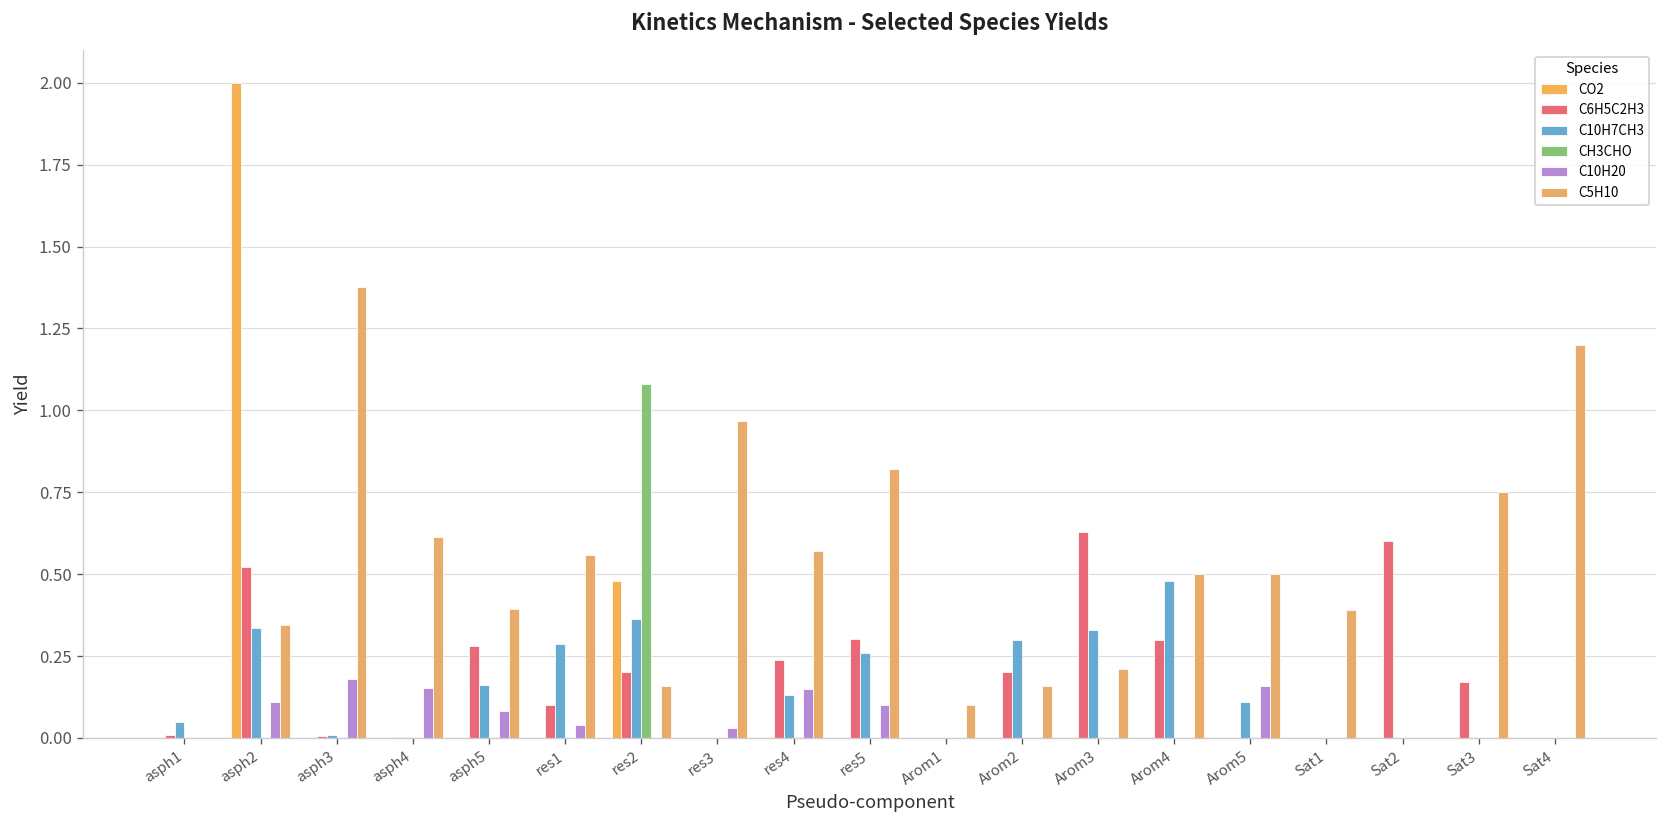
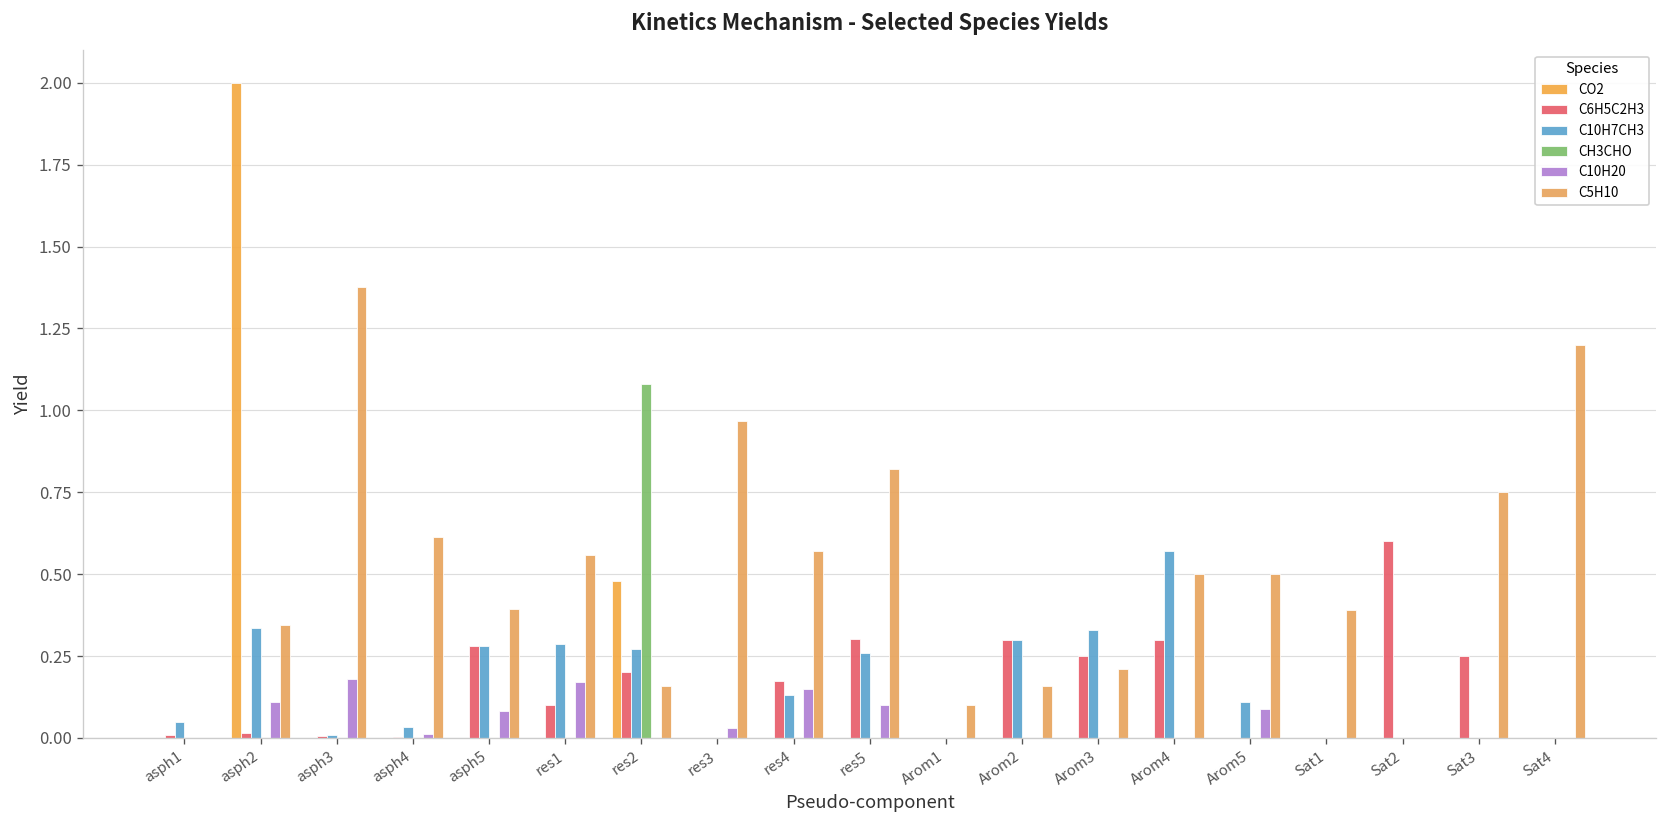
C6H5C2H3, asph2: 0.52 -> 0.02
C10H7CH3, asph4: 0.00 -> 0.04
C10H20, asph4: 0.15 -> 0.01
C10H7CH3, asph5: 0.16 -> 0.28
C10H20, res1: 0.04 -> 0.17
C10H7CH3, res2: 0.36 -> 0.27
C6H5C2H3, res4: 0.24 -> 0.17
C6H5C2H3, Arom2: 0.2 -> 0.3
C6H5C2H3, Arom3: 0.63 -> 0.25
C10H7CH3, Arom4: 0.48 -> 0.57
C10H20, Arom5: 0.16 -> 0.09
C6H5C2H3, Sat3: 0.17 -> 0.25
